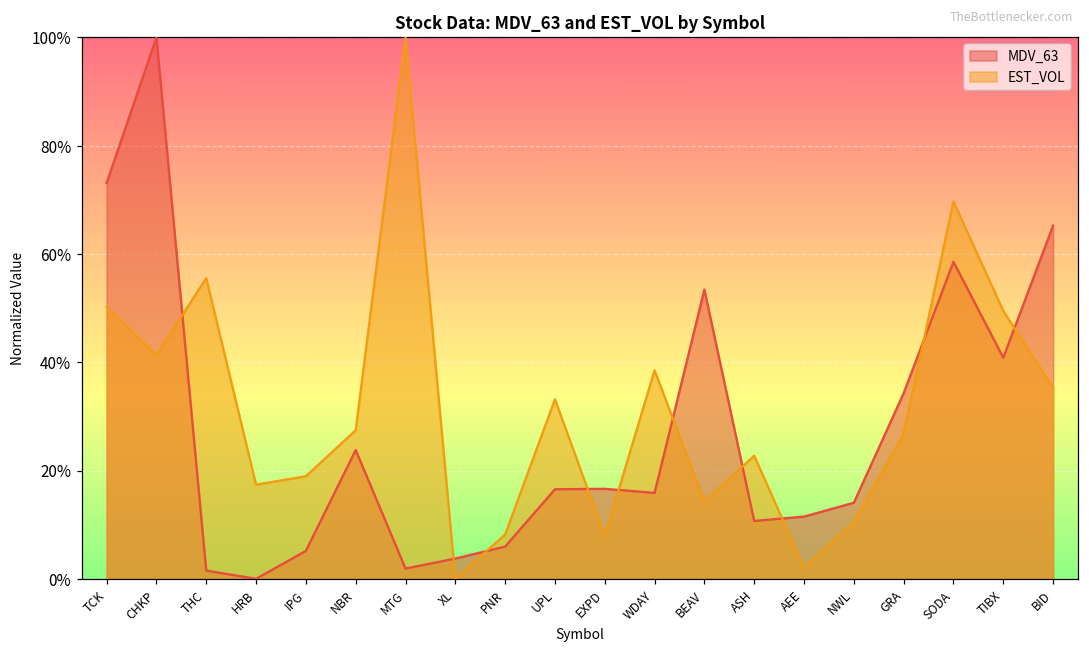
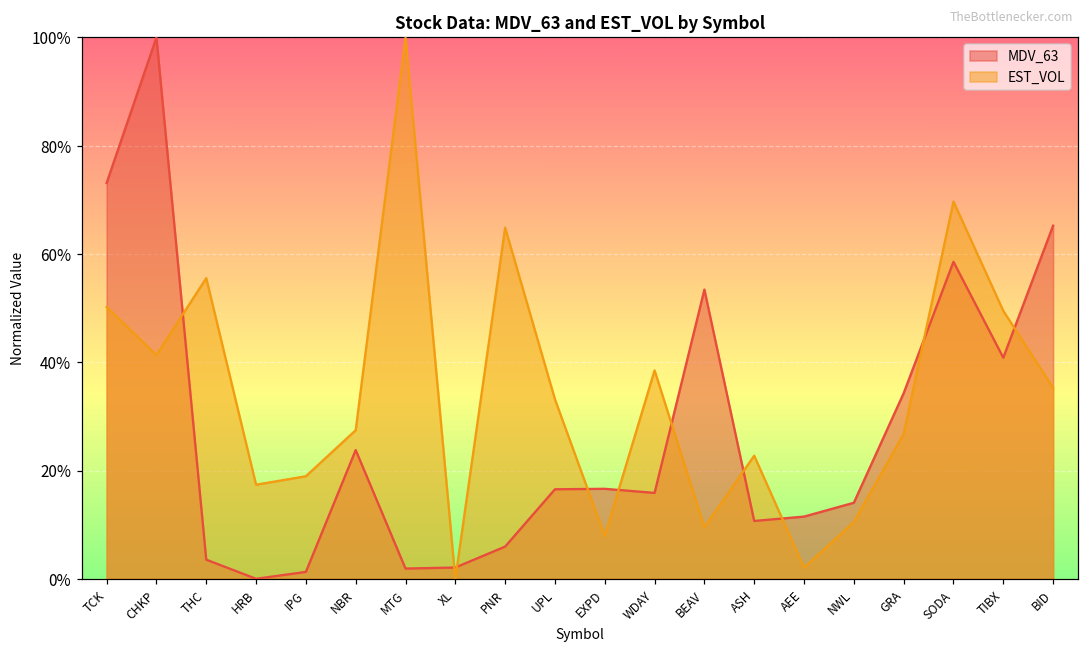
MDV_63, THC: 2% -> 4%
MDV_63, IPG: 5% -> 1%
MDV_63, XL: 4% -> 2%
EST_VOL, PNR: 8% -> 65%
EST_VOL, BEAV: 14% -> 10%
